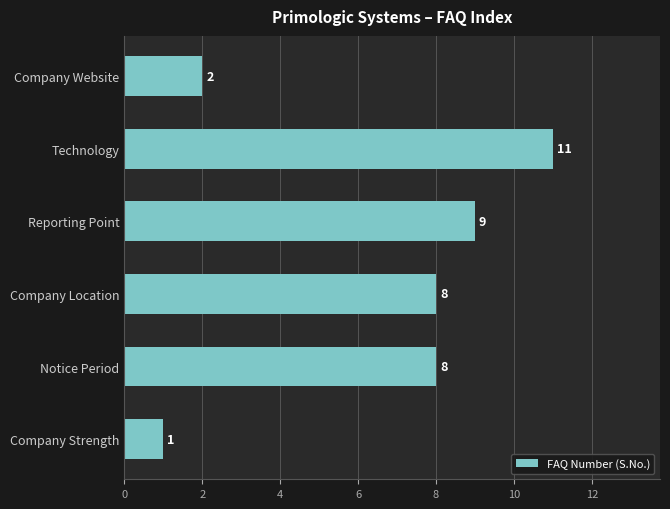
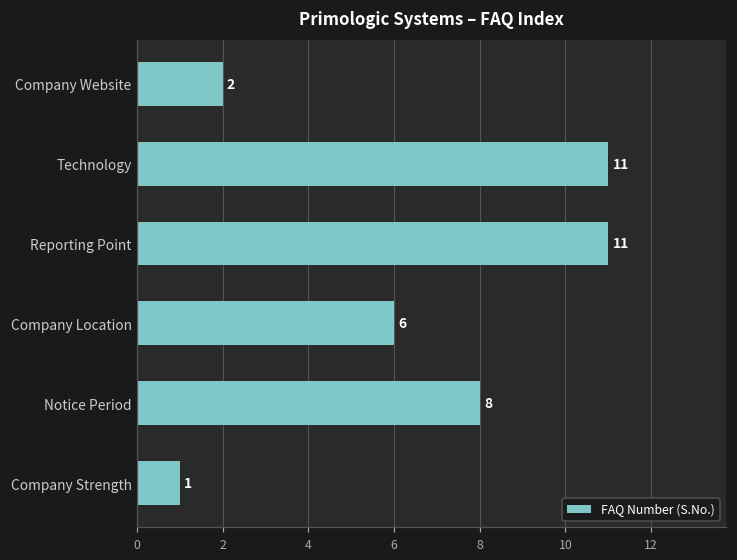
Reporting Point: 9 -> 11
Company Location: 8 -> 6
